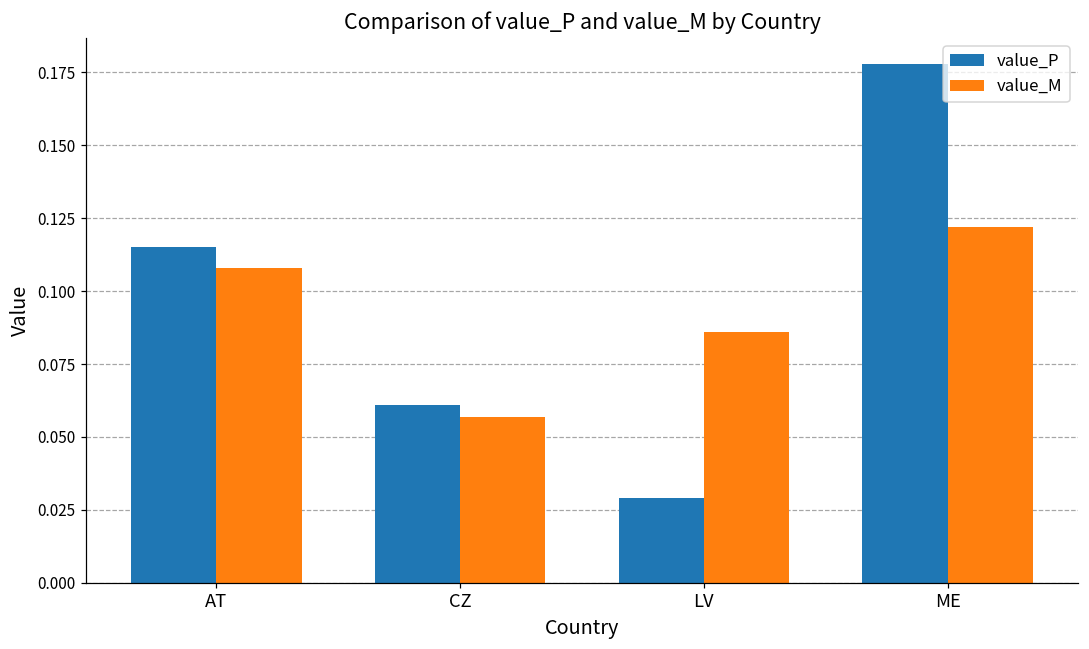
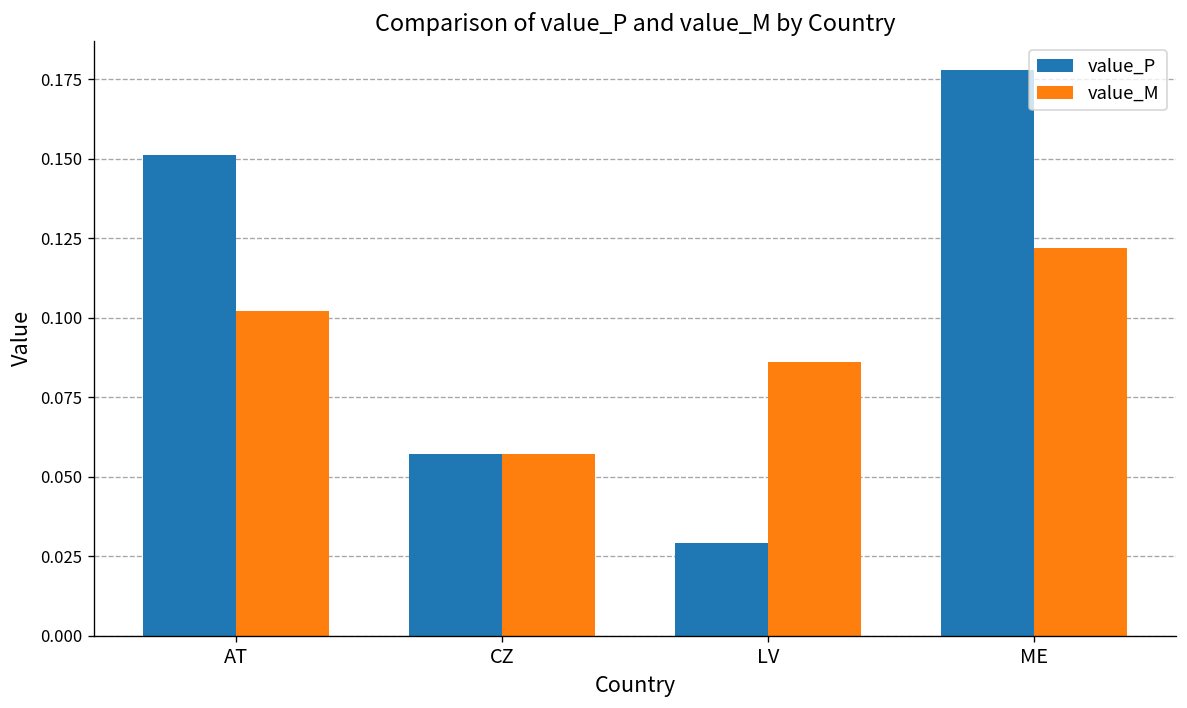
value_P, AT: 0.115 -> 0.151
value_M, AT: 0.108 -> 0.102
value_P, CZ: 0.061 -> 0.057
